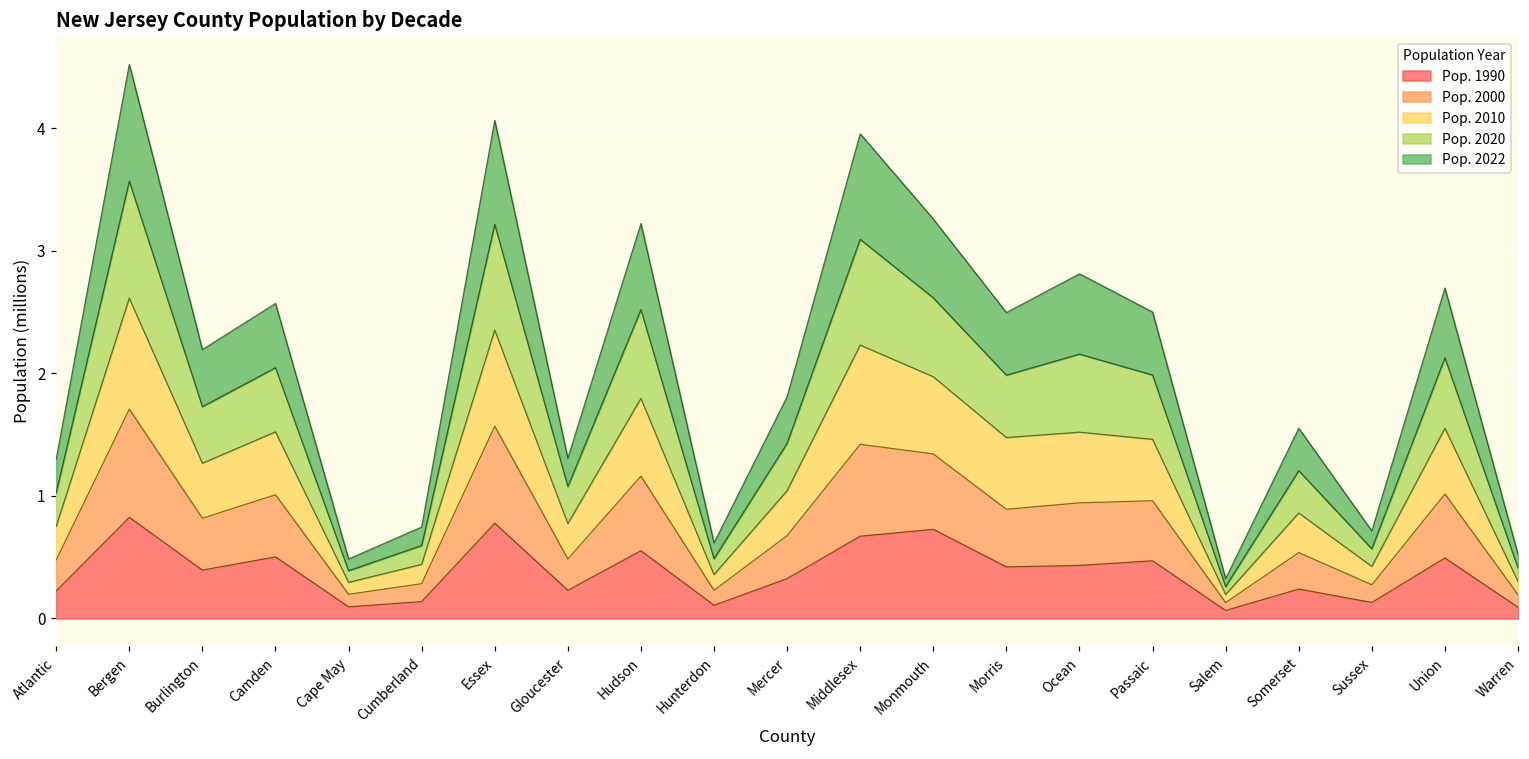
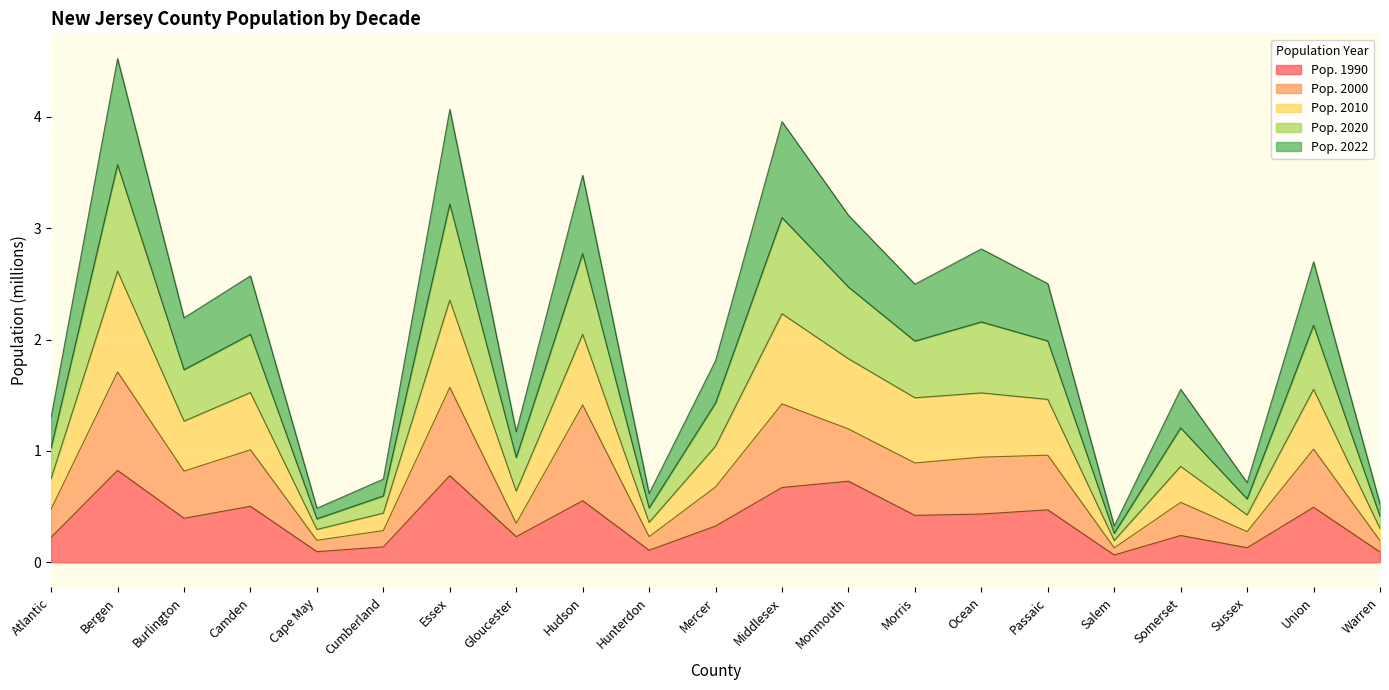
Pop. 2000, Gloucester: 0.26 -> 0.12
Pop. 2000, Hudson: 0.61 -> 0.86
Pop. 2000, Monmouth: 0.62 -> 0.47
